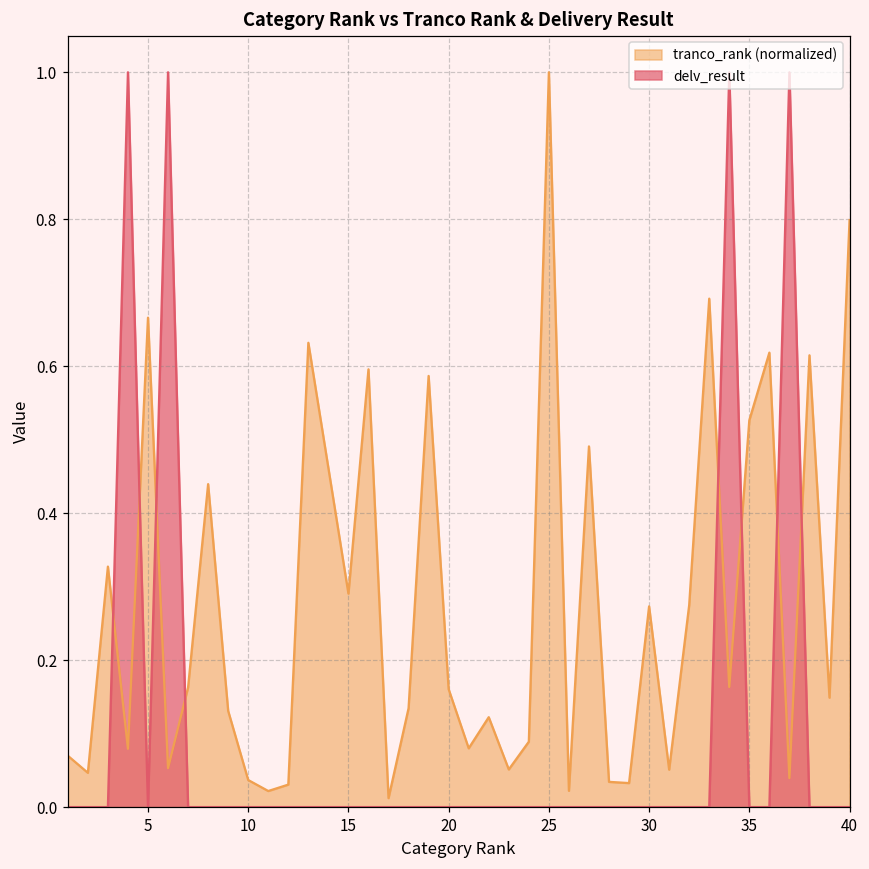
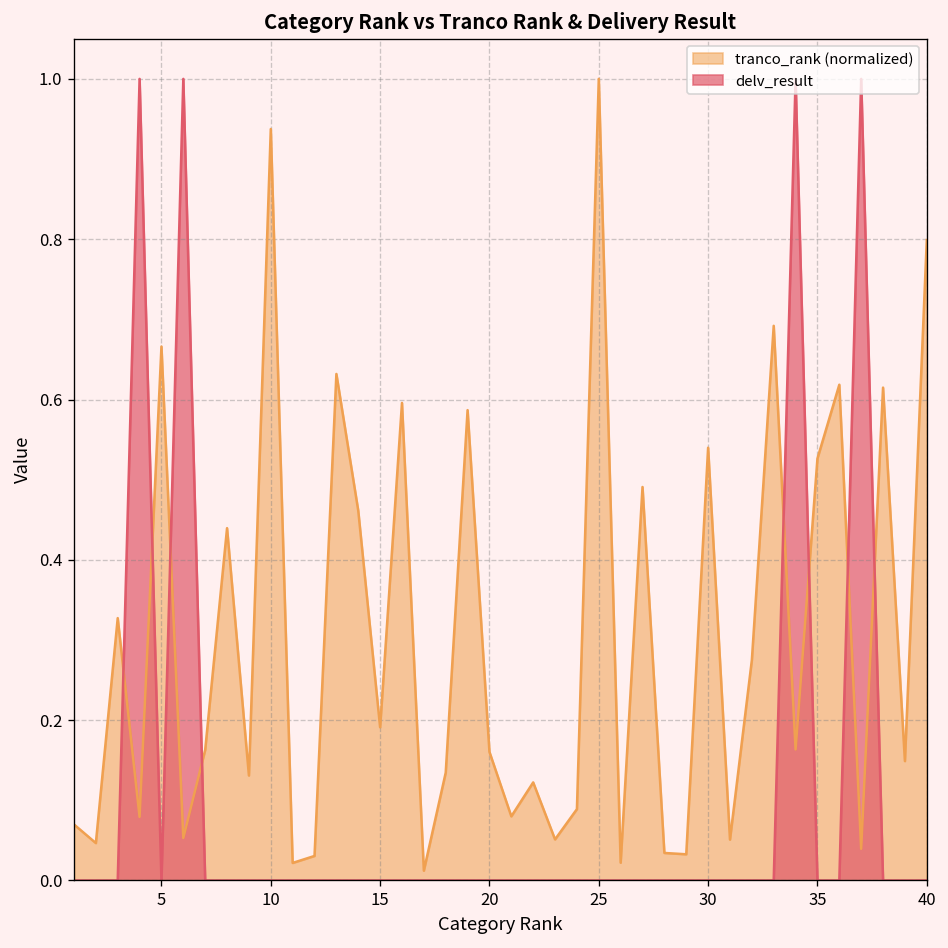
tranco_rank (normalized), 10: 0.04 -> 0.94
tranco_rank (normalized), 15: 0.29 -> 0.19
tranco_rank (normalized), 30: 0.27 -> 0.54
